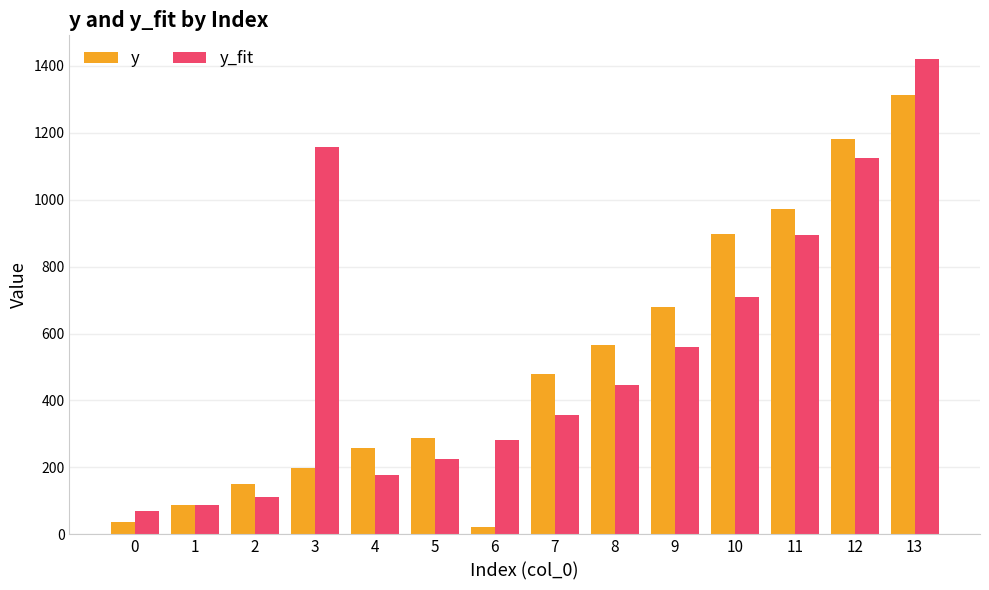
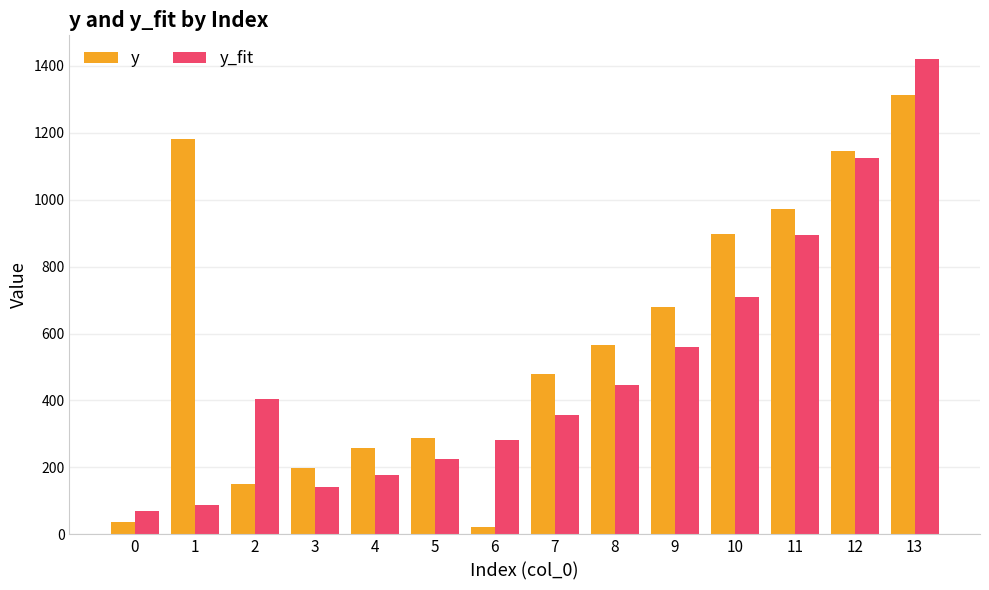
y, 1: 90 -> 1180
y_fit, 2: 110 -> 400
y_fit, 3: 1160 -> 140
y, 12: 1180 -> 1150
